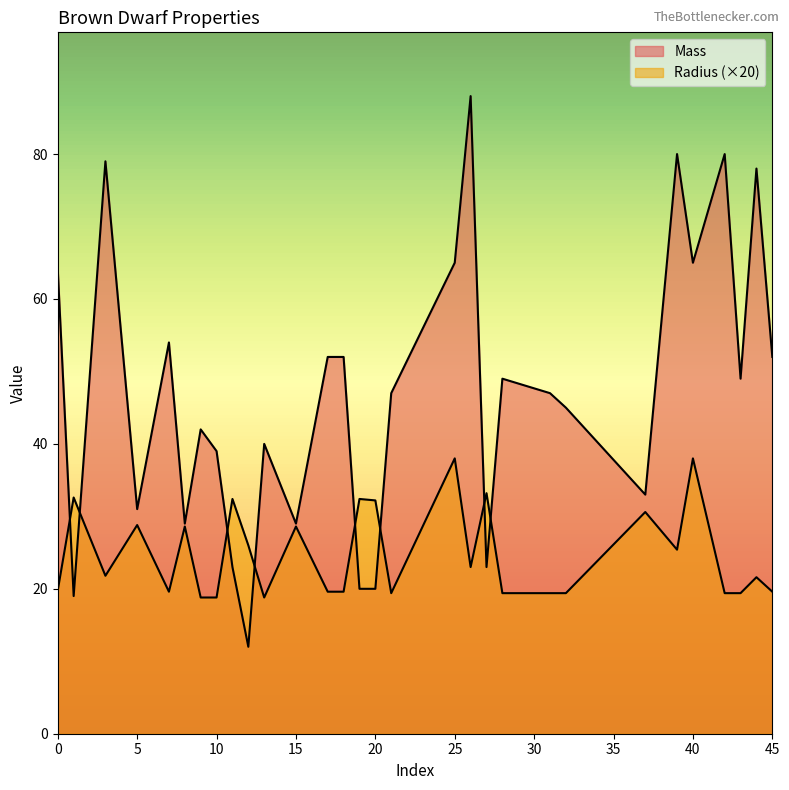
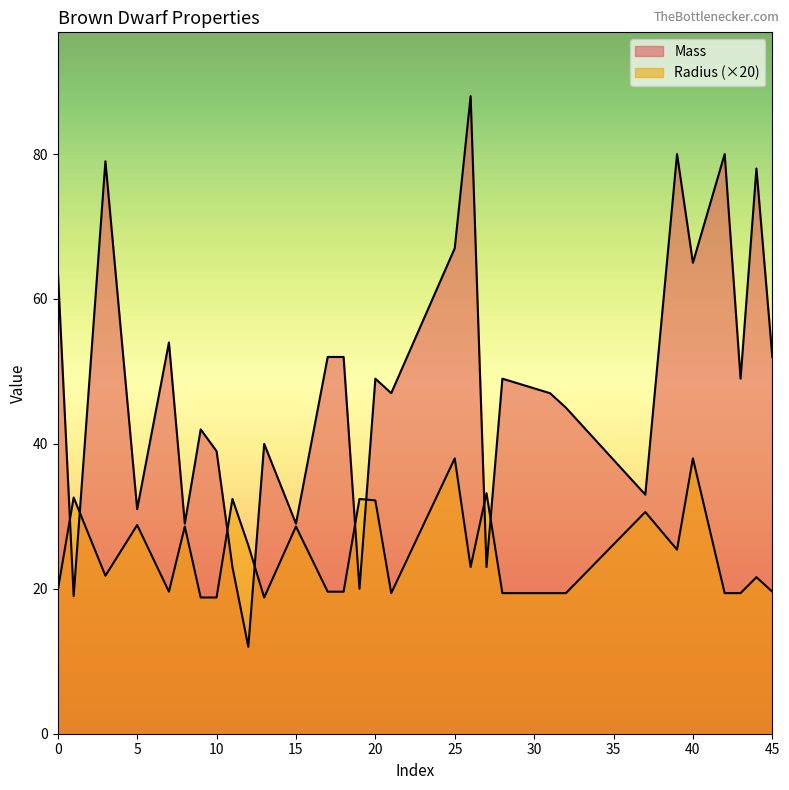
Mass, 20: 20 -> 49
Mass, 25: 65 -> 67
